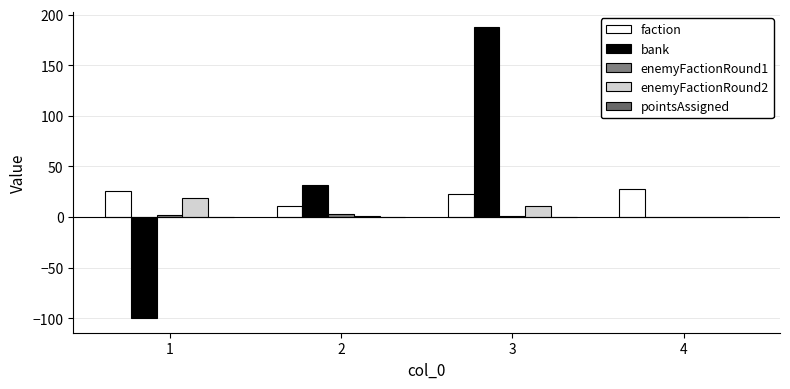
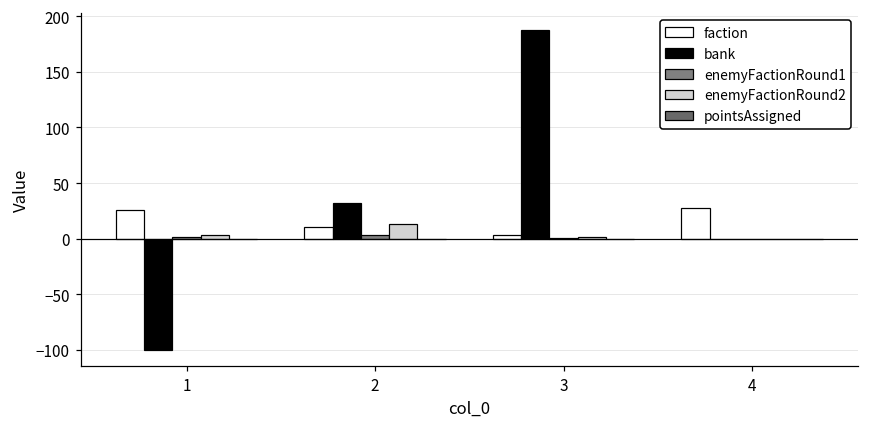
enemyFactionRound2, 1: 19 -> 3
enemyFactionRound2, 2: 1 -> 13
faction, 3: 23 -> 3
enemyFactionRound2, 3: 11 -> 2
